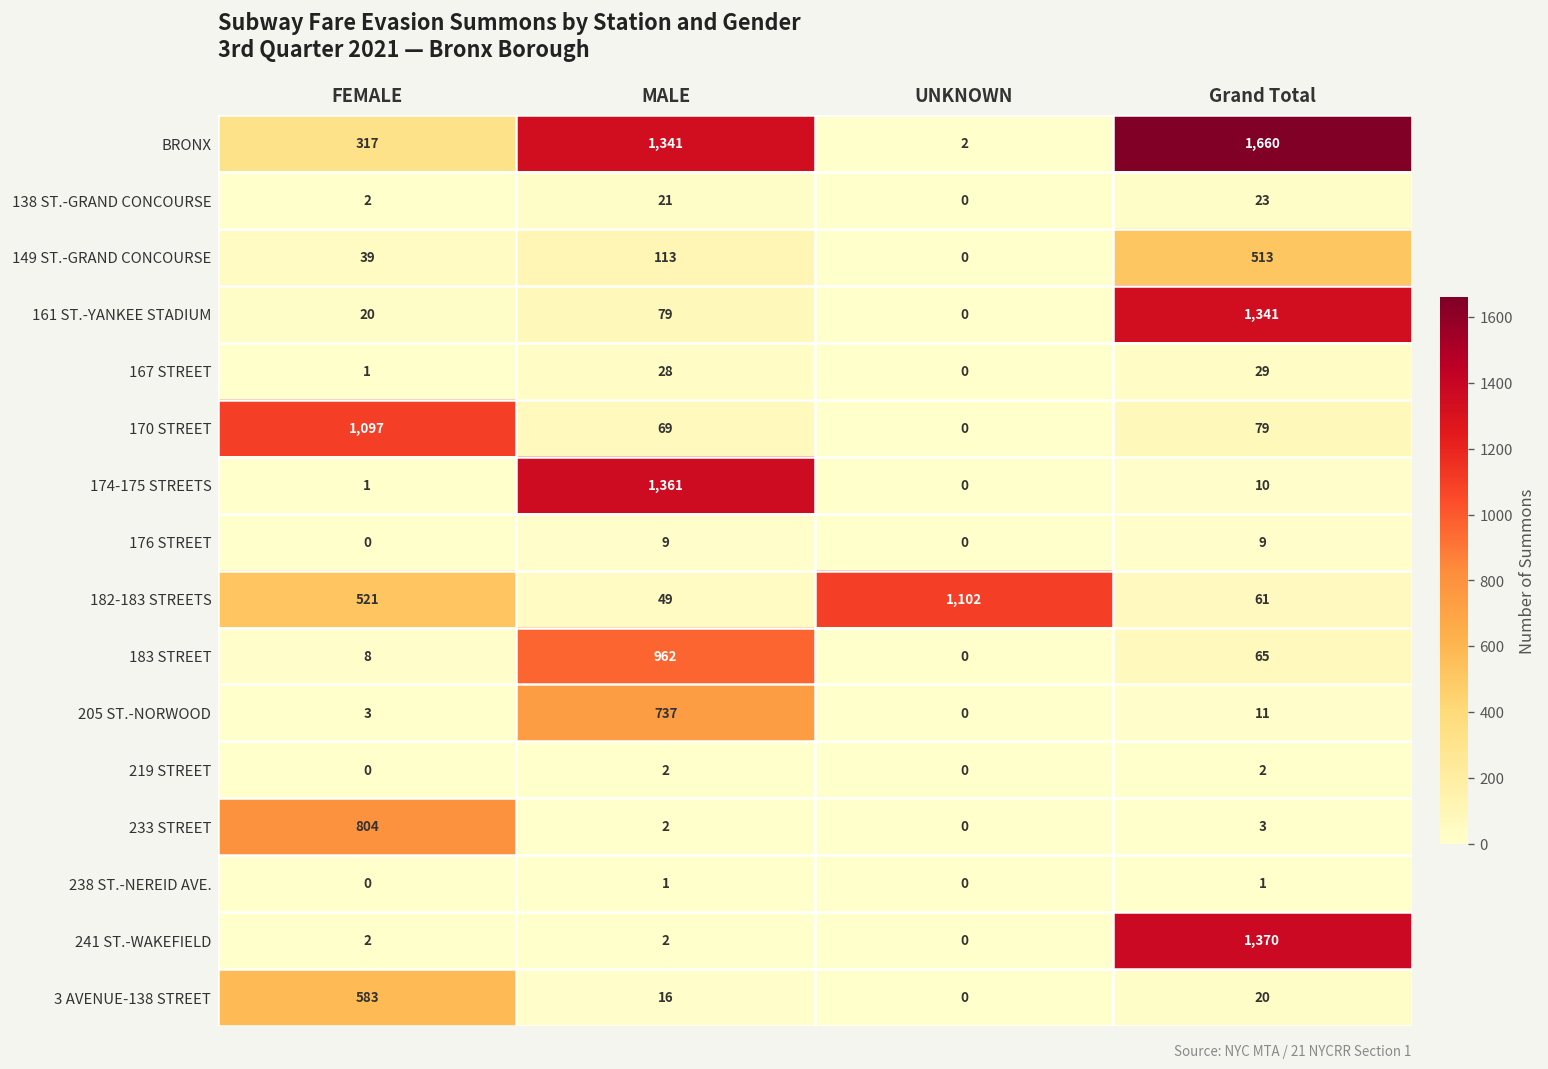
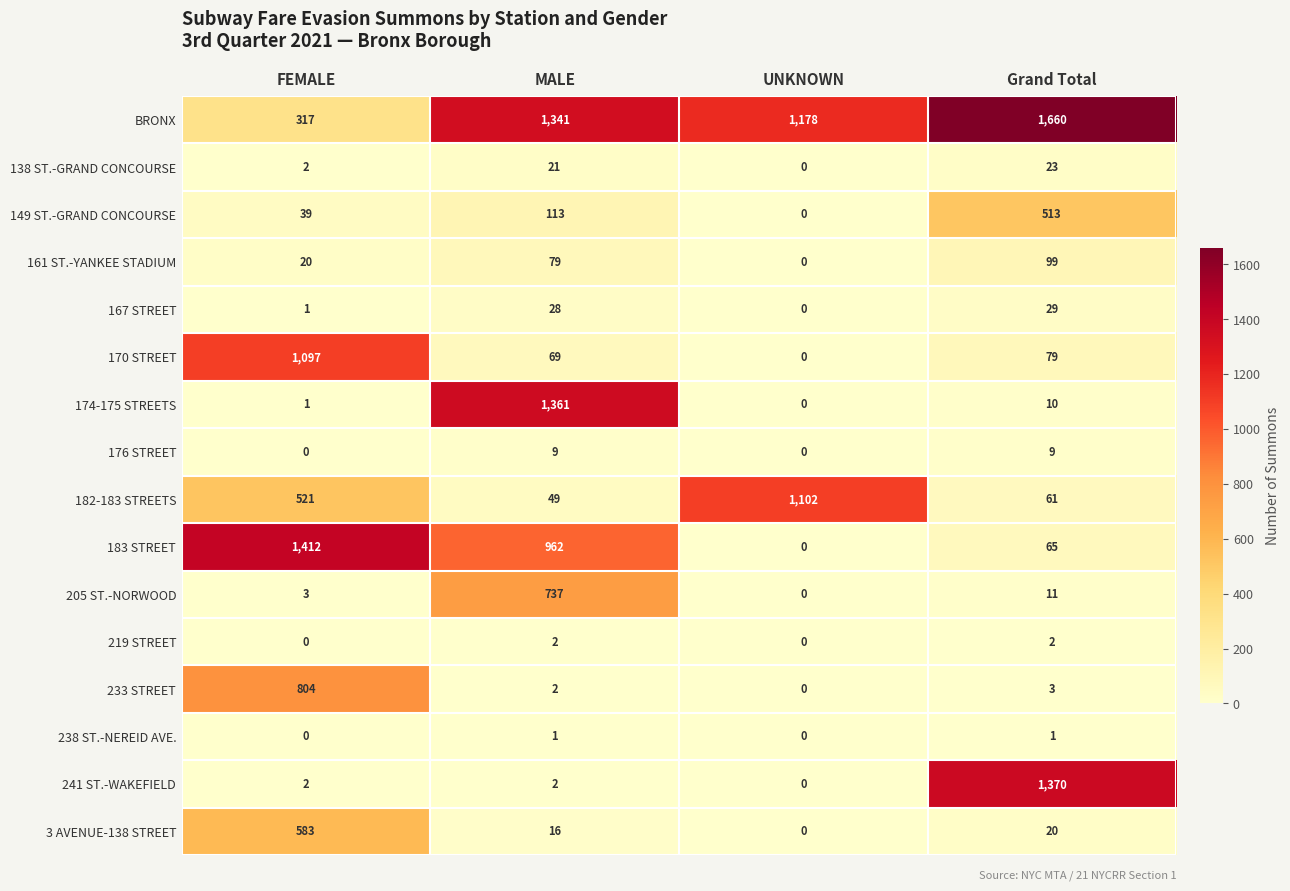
BRONX, UNKNOWN: 2 -> 1,178
161 ST.-YANKEE STADIUM, Grand Total: 1,341 -> 99
183 STREET, FEMALE: 8 -> 1,412
